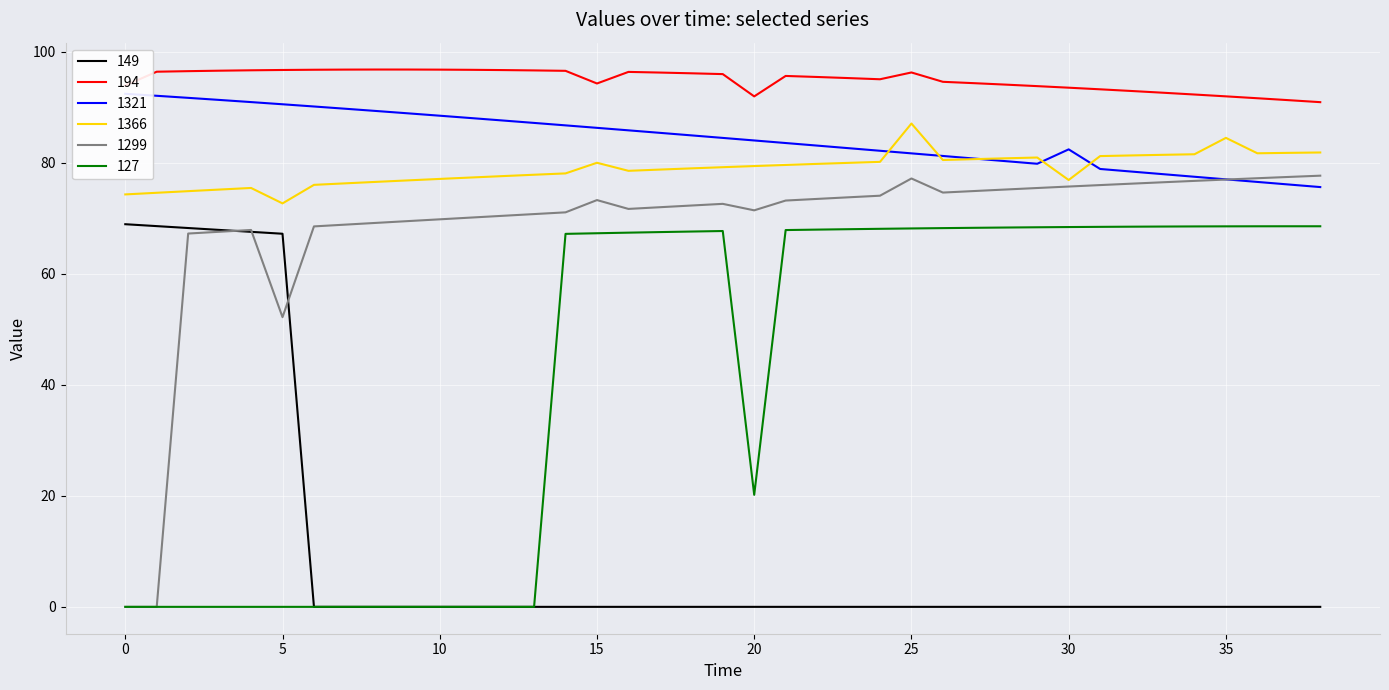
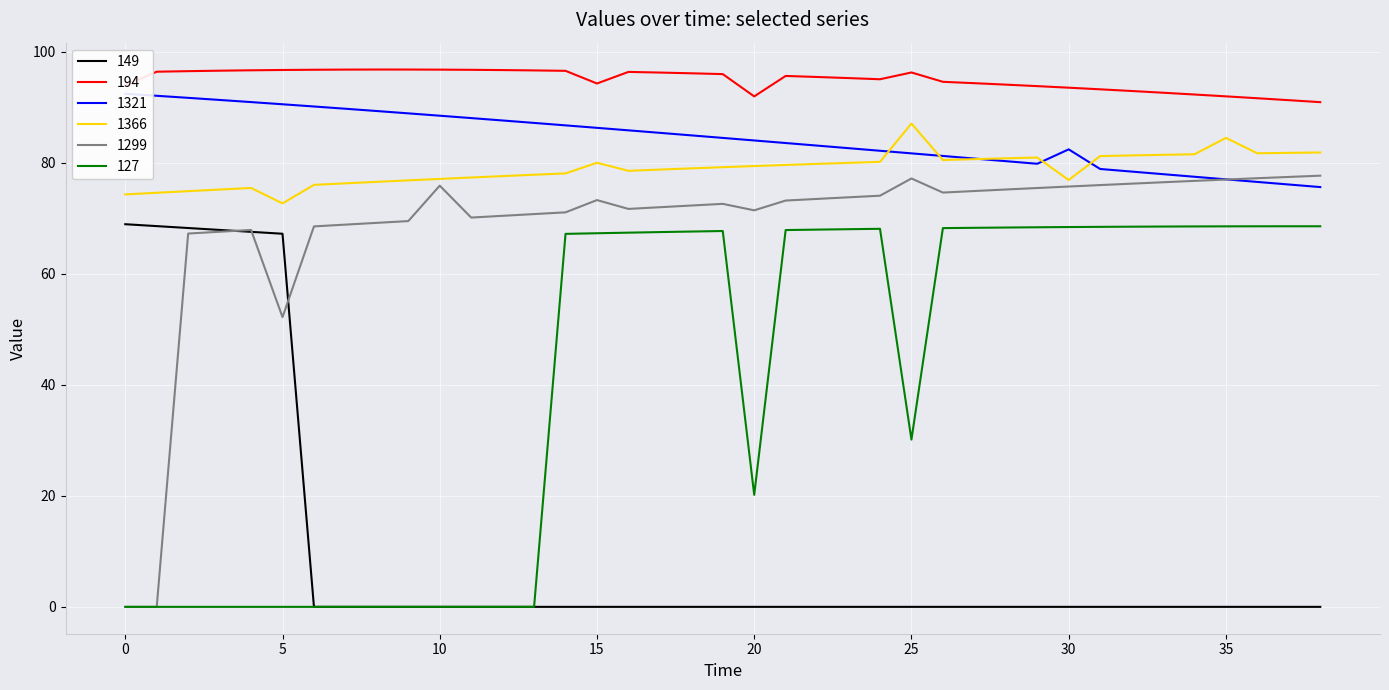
1299, 10: 70 -> 76
127, 25: 68 -> 30
